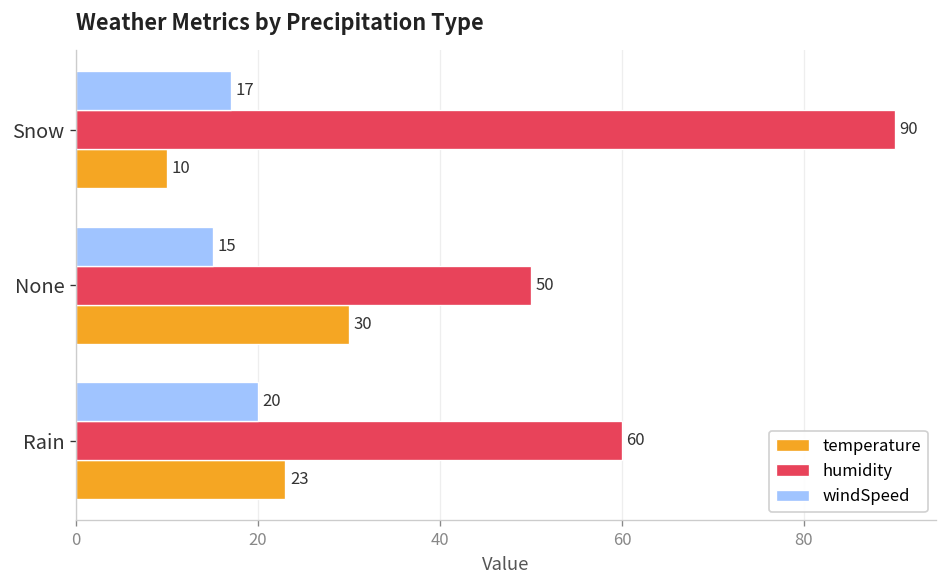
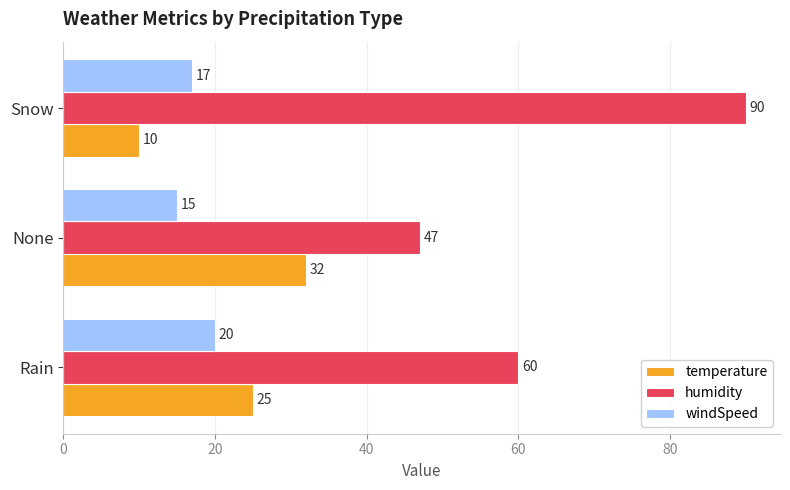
humidity, None: 50 -> 47
temperature, None: 30 -> 32
temperature, Rain: 23 -> 25
